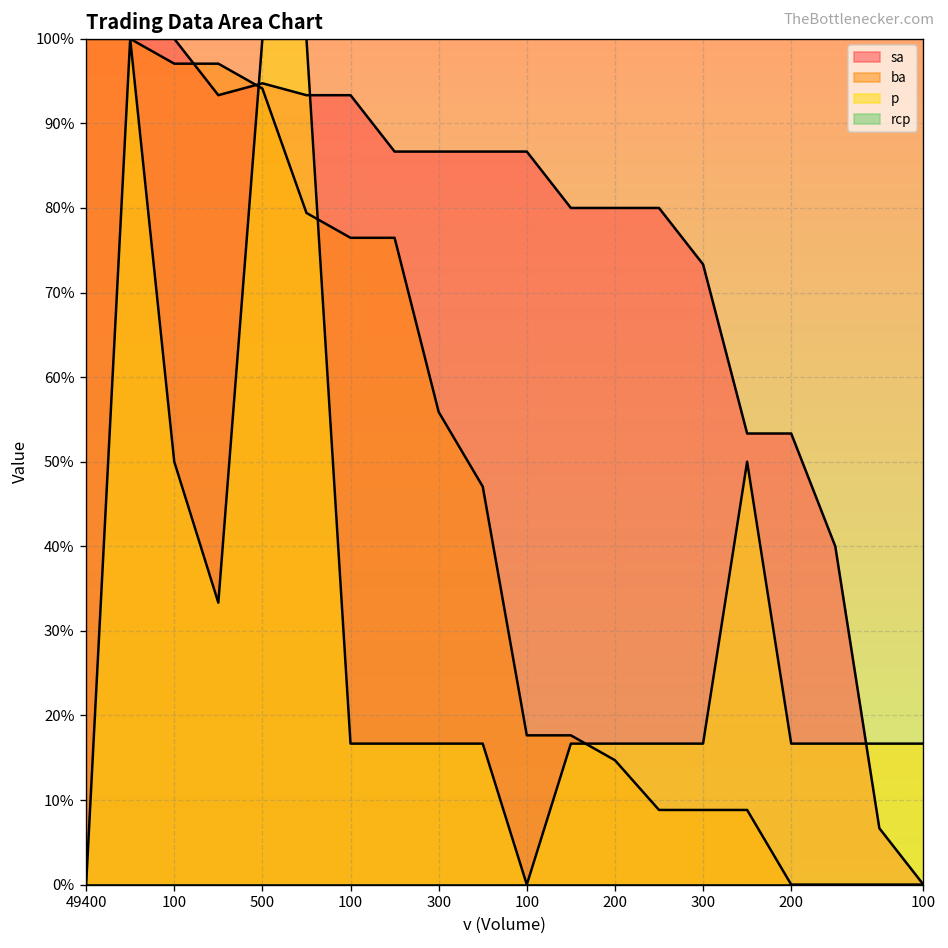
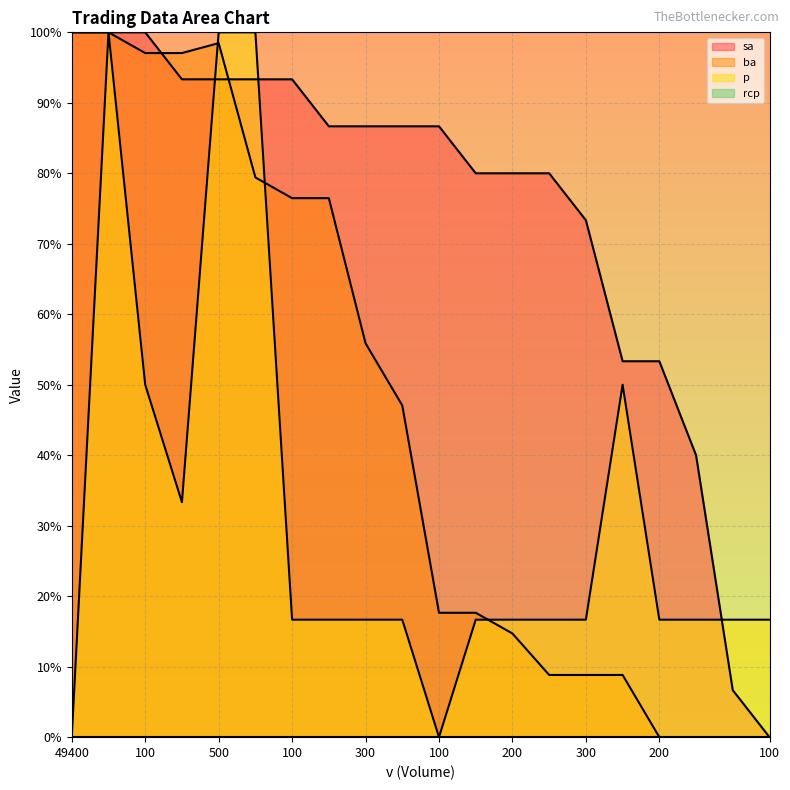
sa, 500: 95% -> 93%
ba, 500: 94% -> 98%
